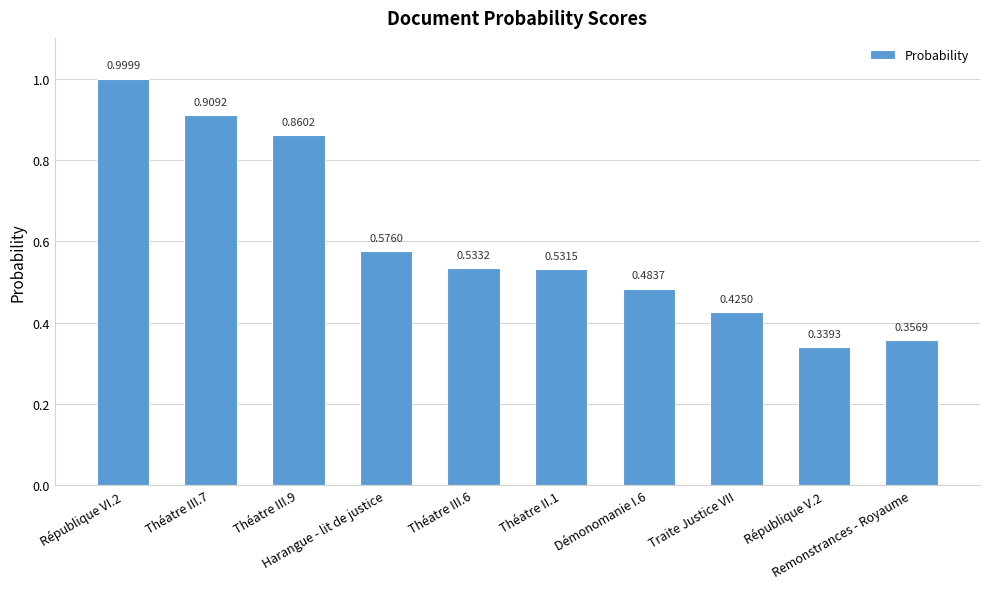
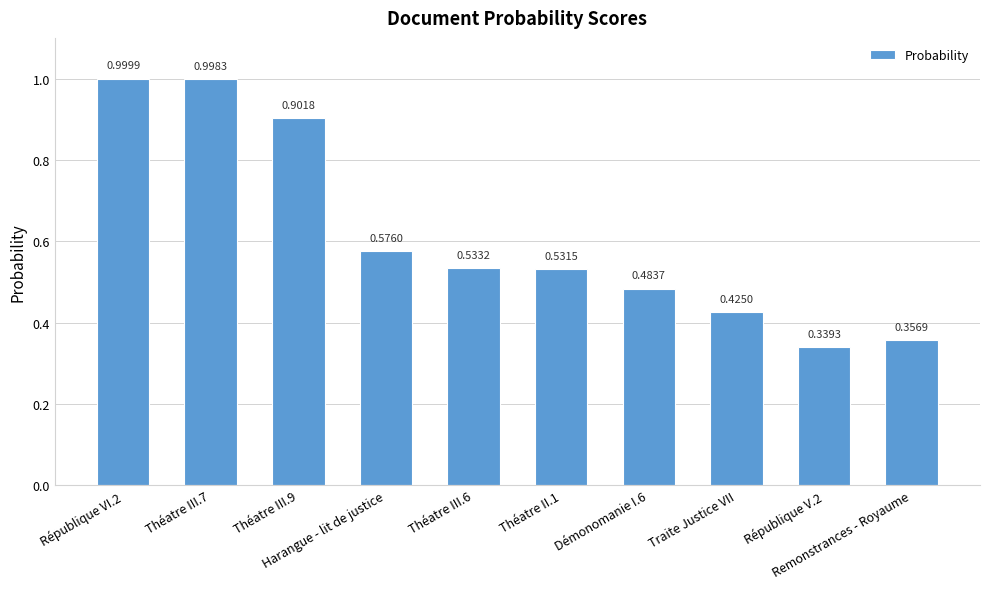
Théatre III.7: 0.9092 -> 0.9983
Théatre III.9: 0.8602 -> 0.9018
